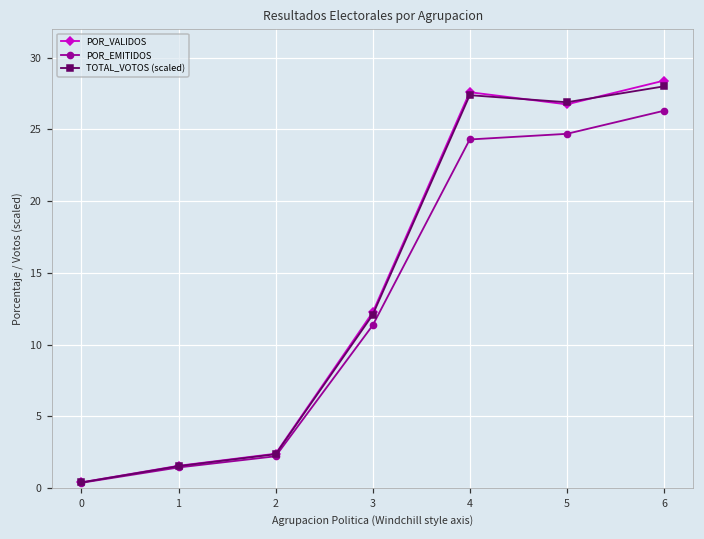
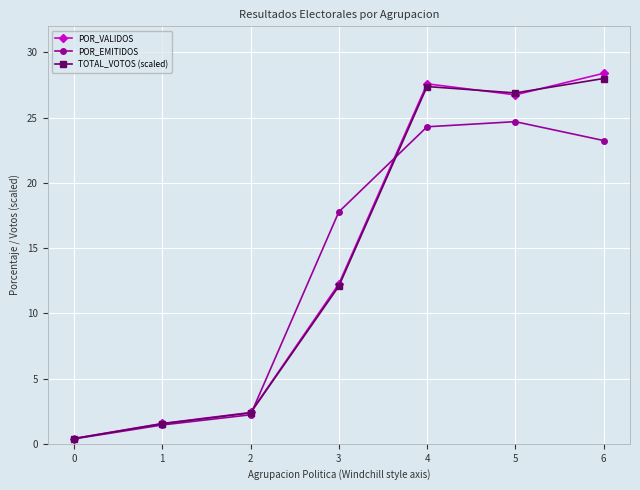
POR_EMITIDOS, 3: 11.3 -> 17.8
POR_EMITIDOS, 6: 26.3 -> 23.2
